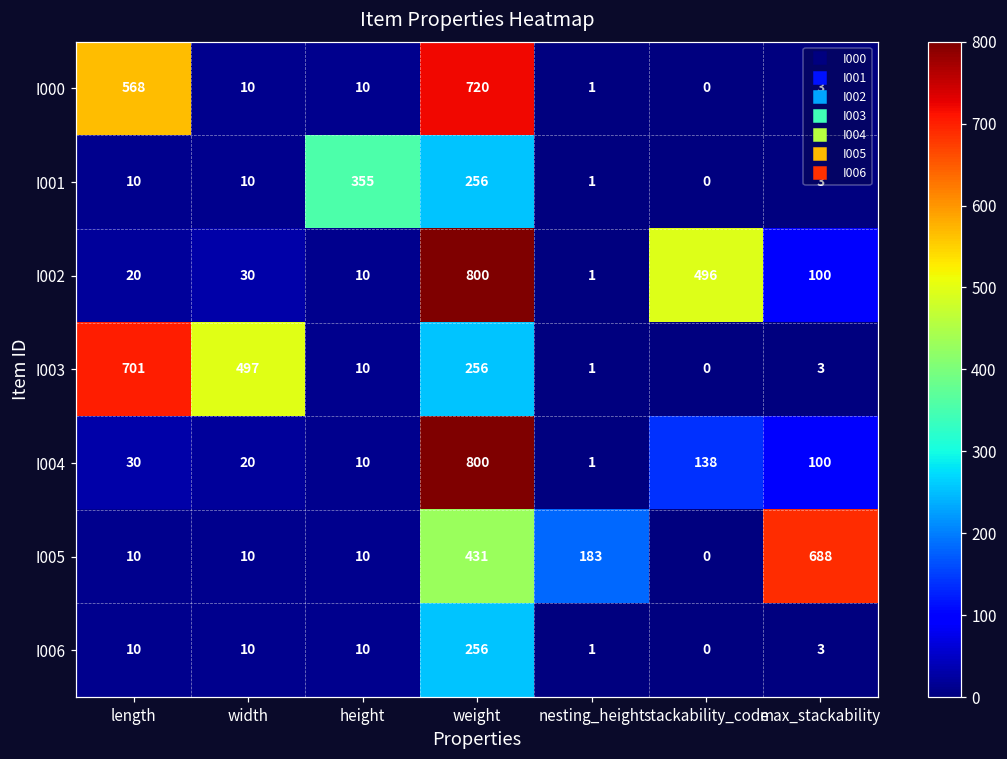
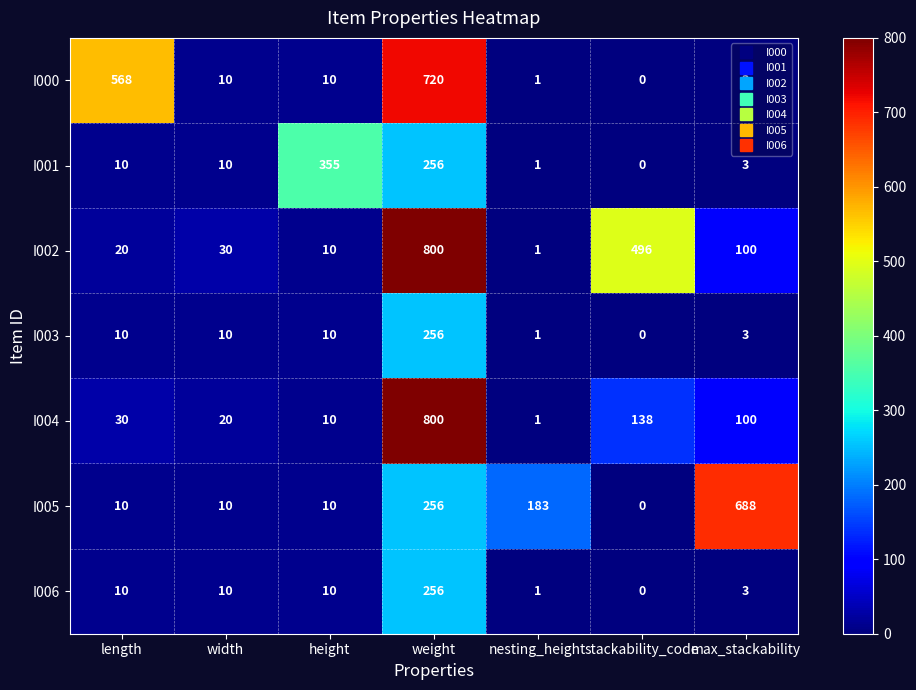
I003, length: 701 -> 10
I003, width: 497 -> 10
I005, weight: 431 -> 256
